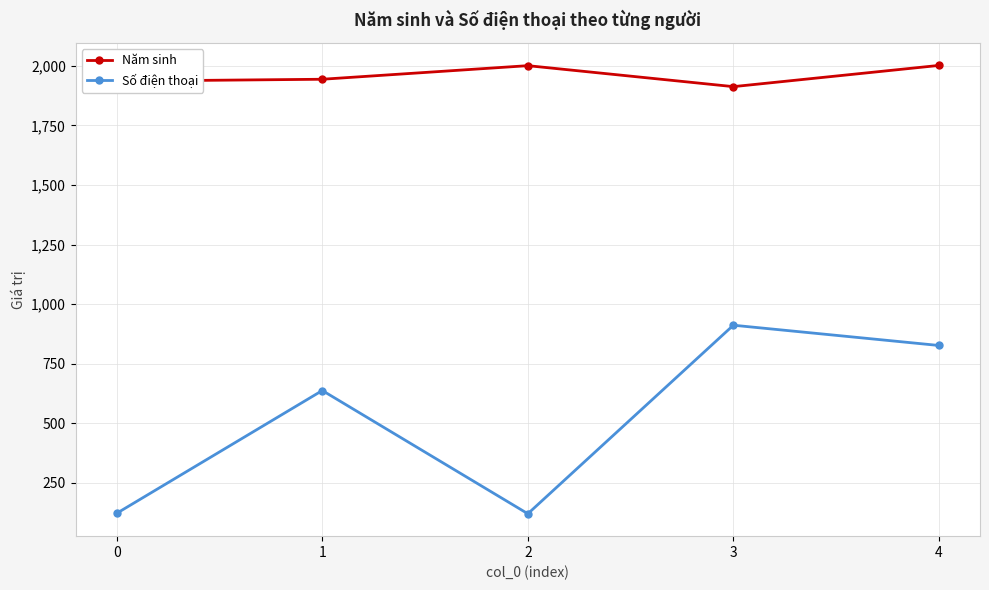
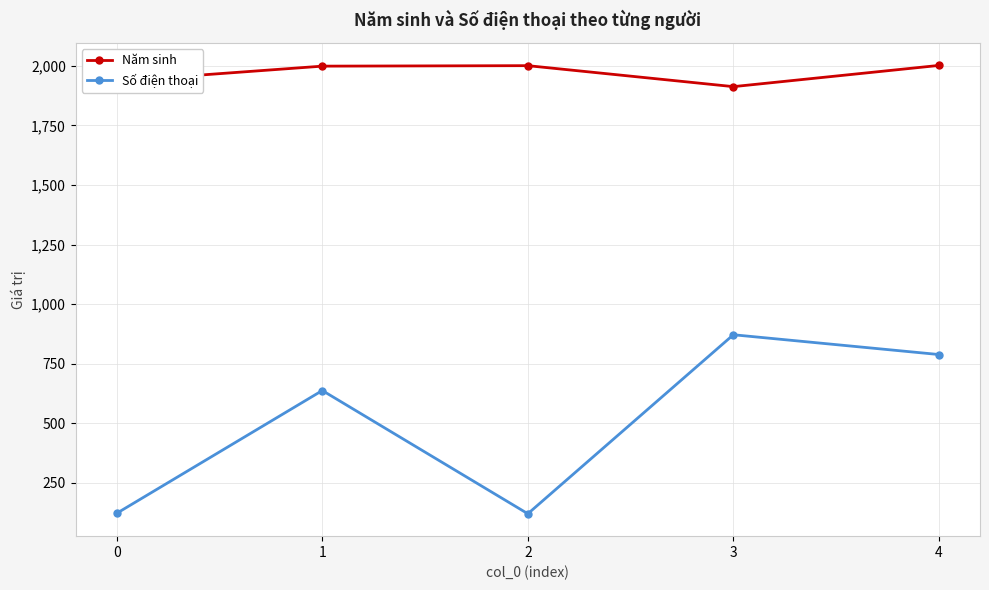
Năm sinh, 1: 1,940 -> 2,000
Số điện thoại, 3: 910 -> 870
Số điện thoại, 4: 830 -> 790
